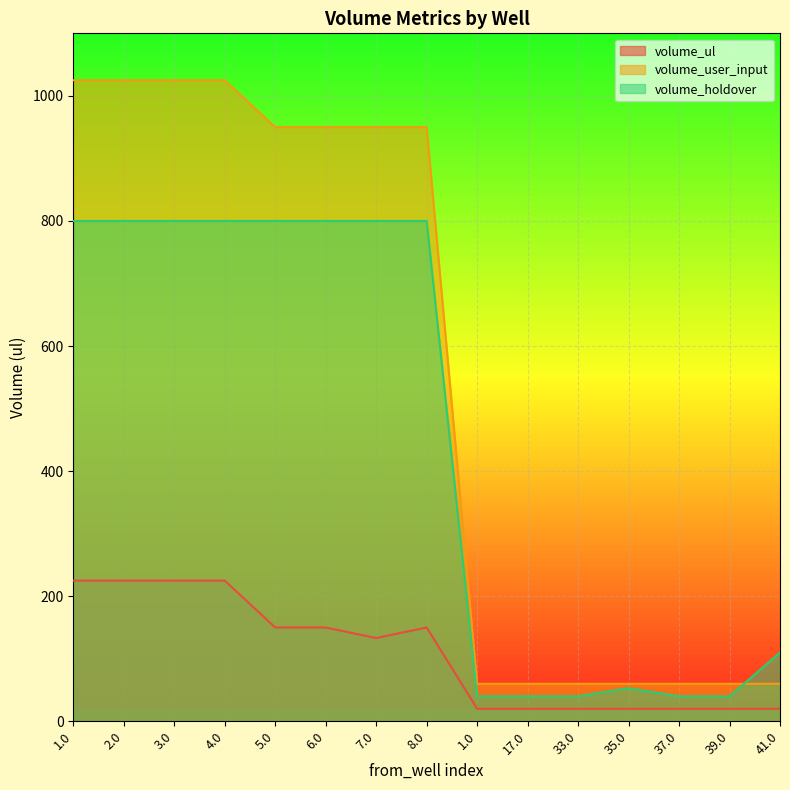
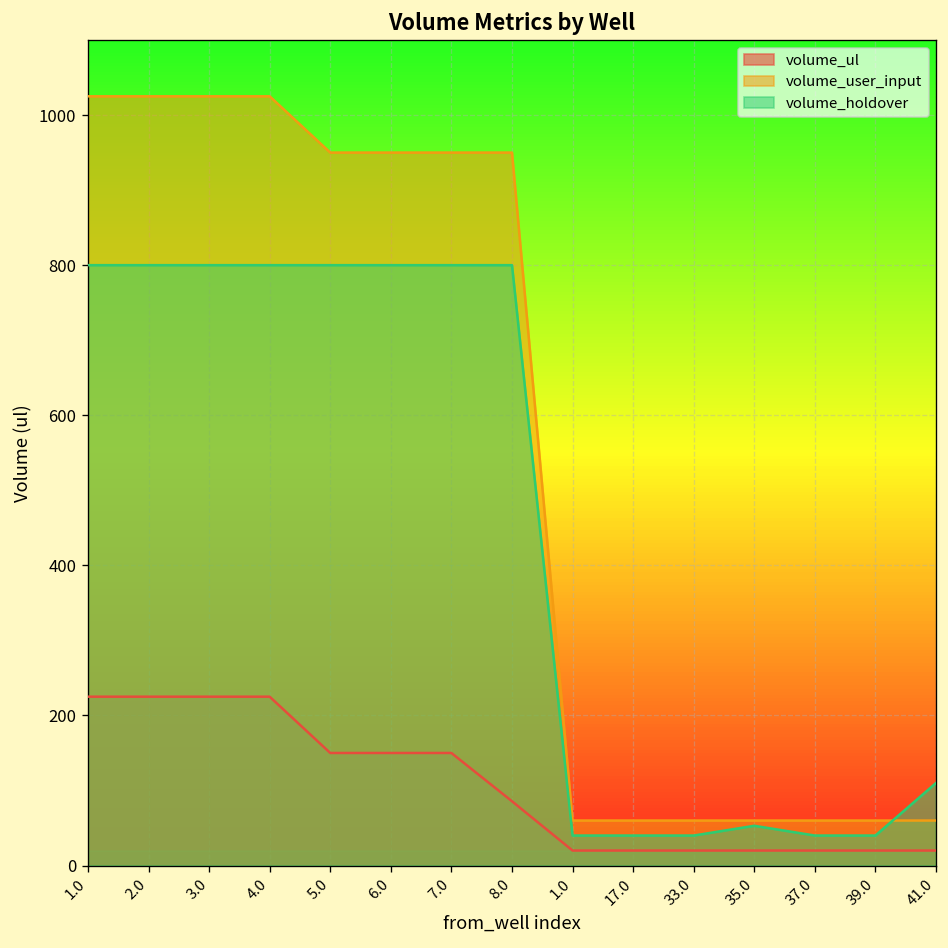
volume_ul, 7.0: 130 -> 150
volume_ul, 8.0: 150 -> 90
